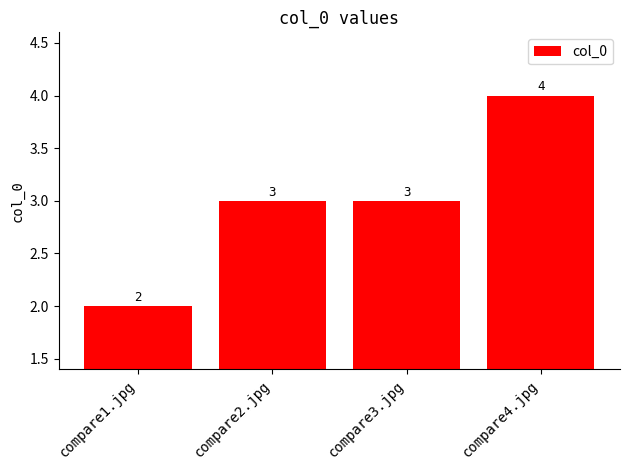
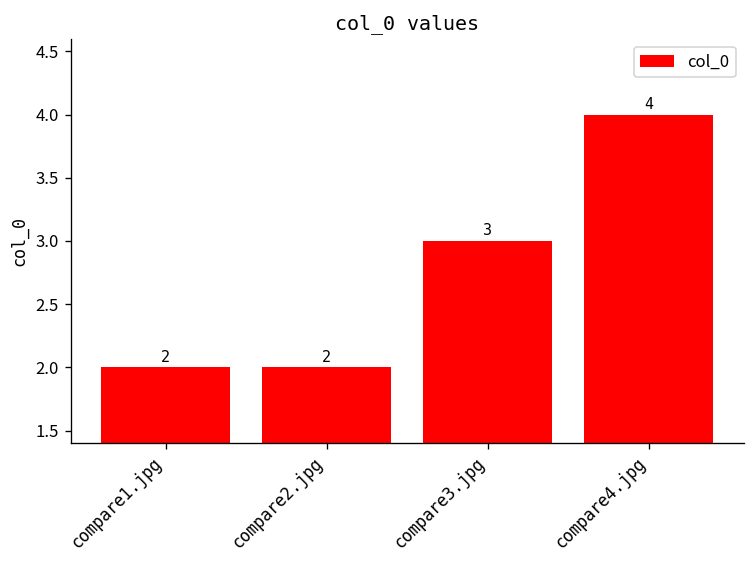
compare2.jpg: 3 -> 2
